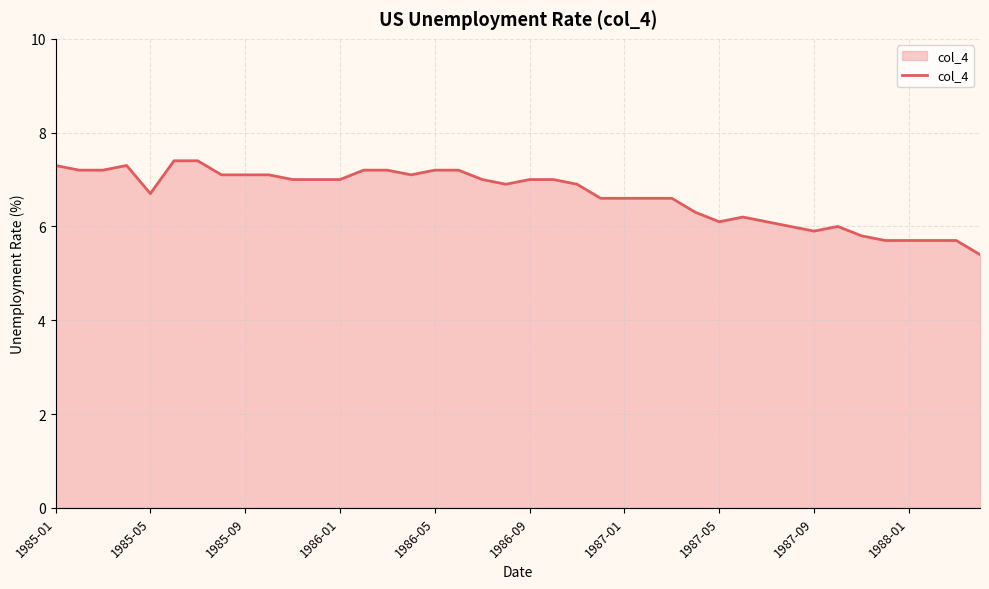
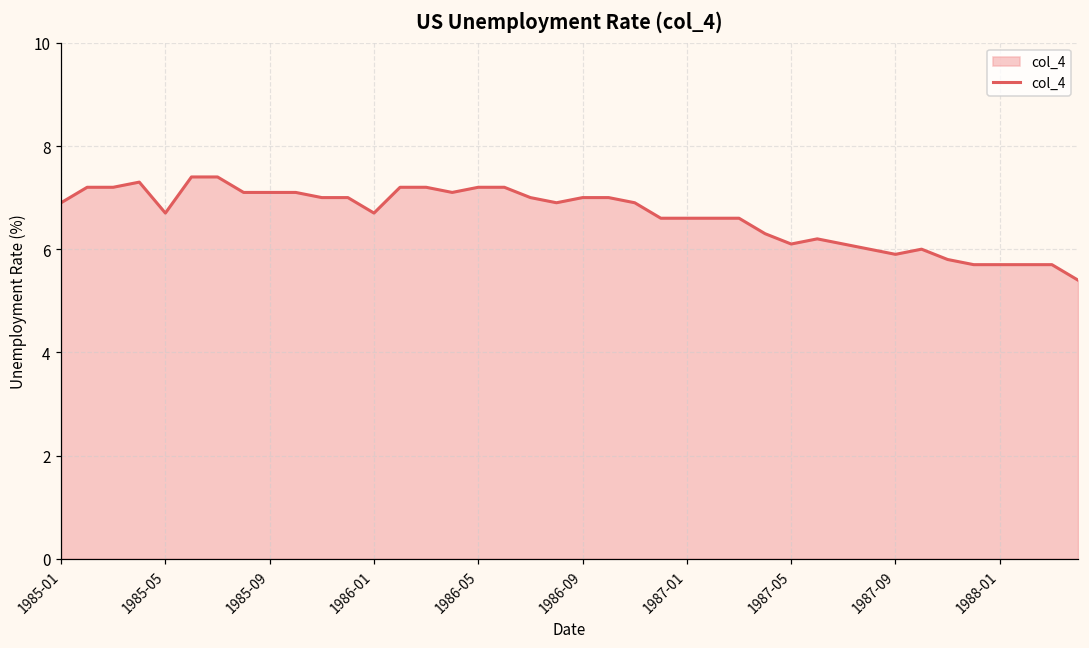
1985-01: 7.3 -> 6.9
1986-01: 7.0 -> 6.7
